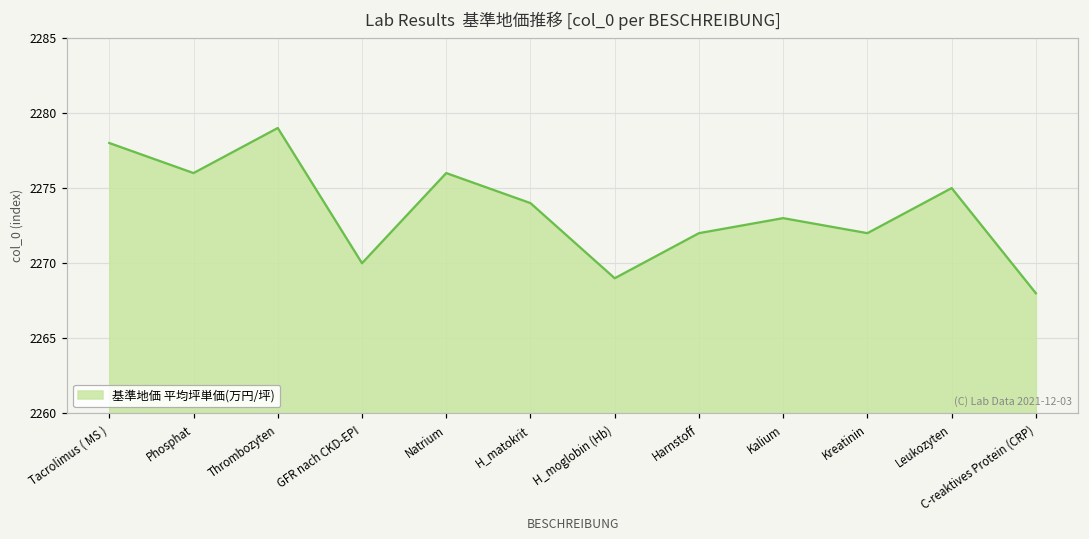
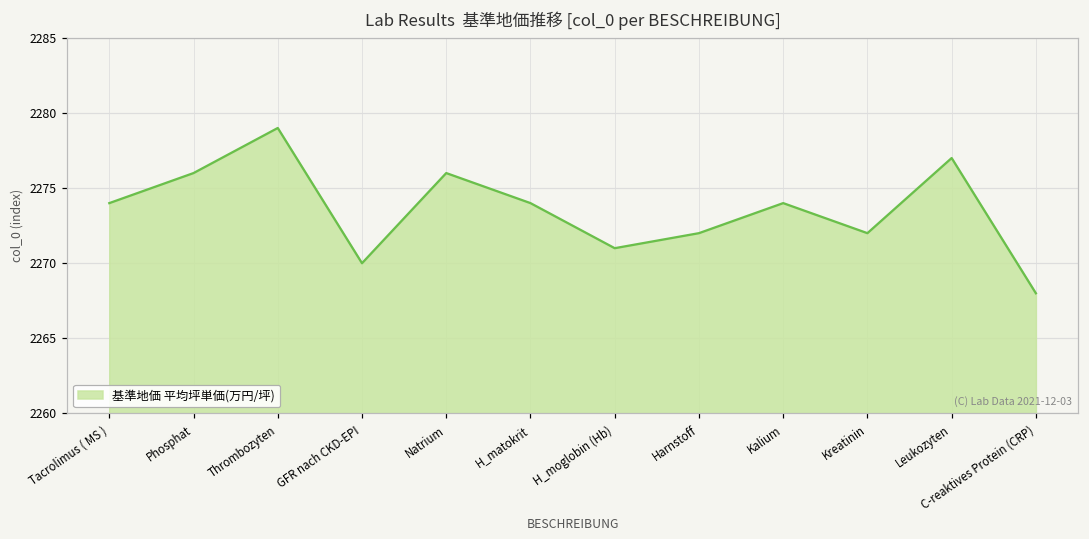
Tacrolimus ( MS ): 2278 -> 2274
H_moglobin (Hb): 2269 -> 2271
Kalium: 2273 -> 2274
Leukozyten: 2275 -> 2277
